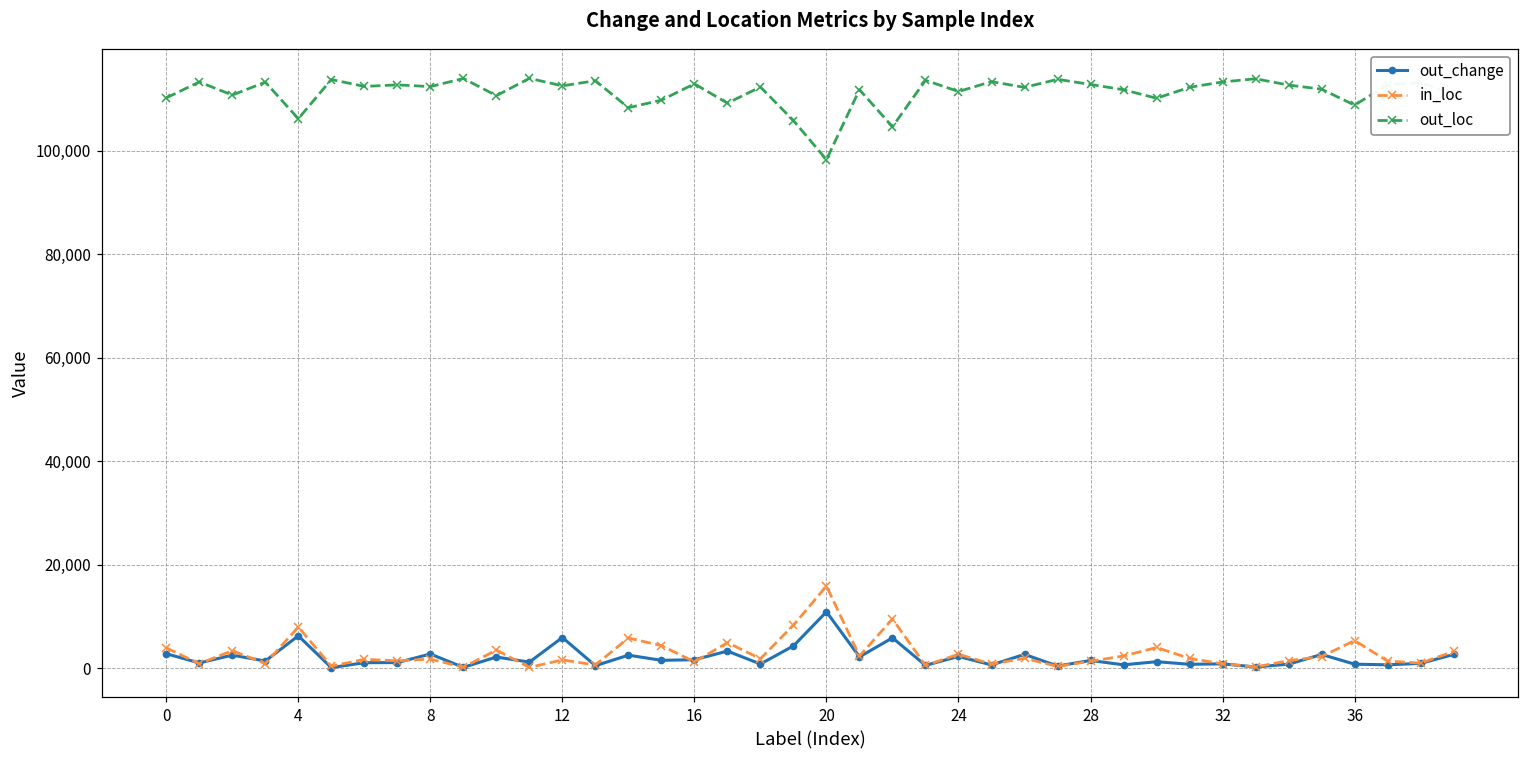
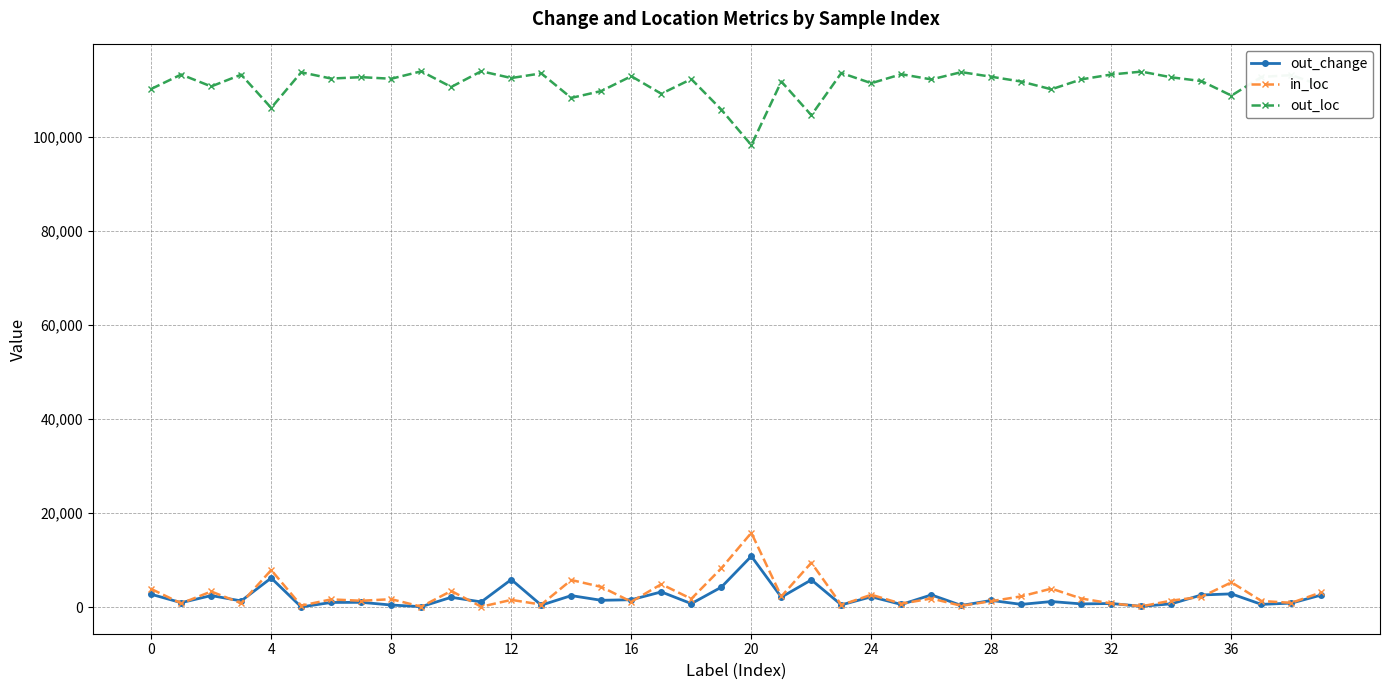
out_change, 8: 3,000 -> 0
out_change, 36: 1,000 -> 3,000
